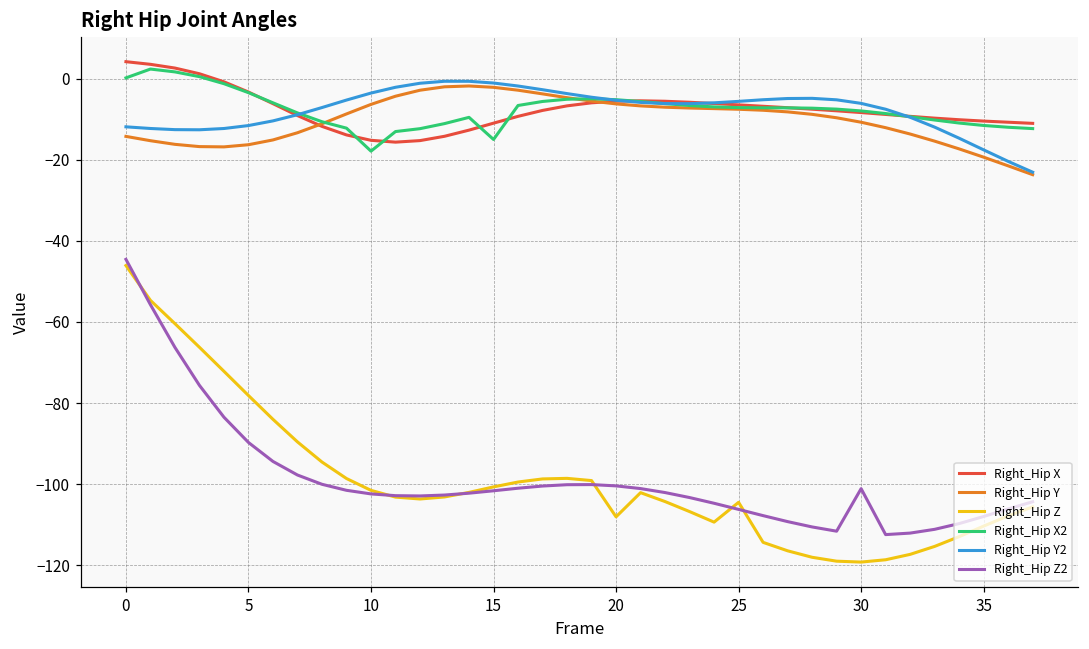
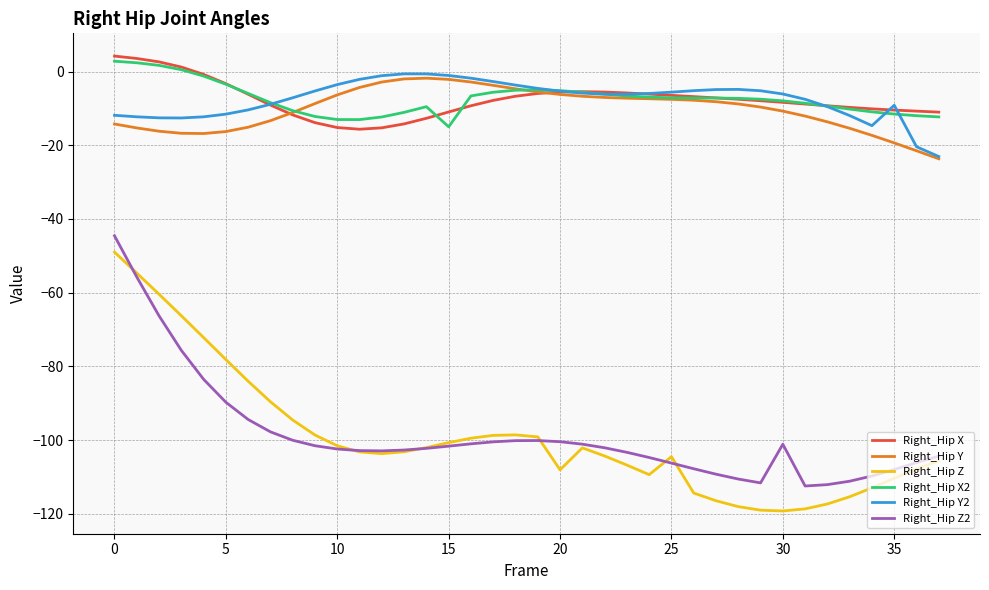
Right_Hip Z, 0: -46 -> -49
Right_Hip X2, 0: 0 -> 3
Right_Hip X2, 10: -18 -> -13
Right_Hip Y2, 35: -18 -> -9
